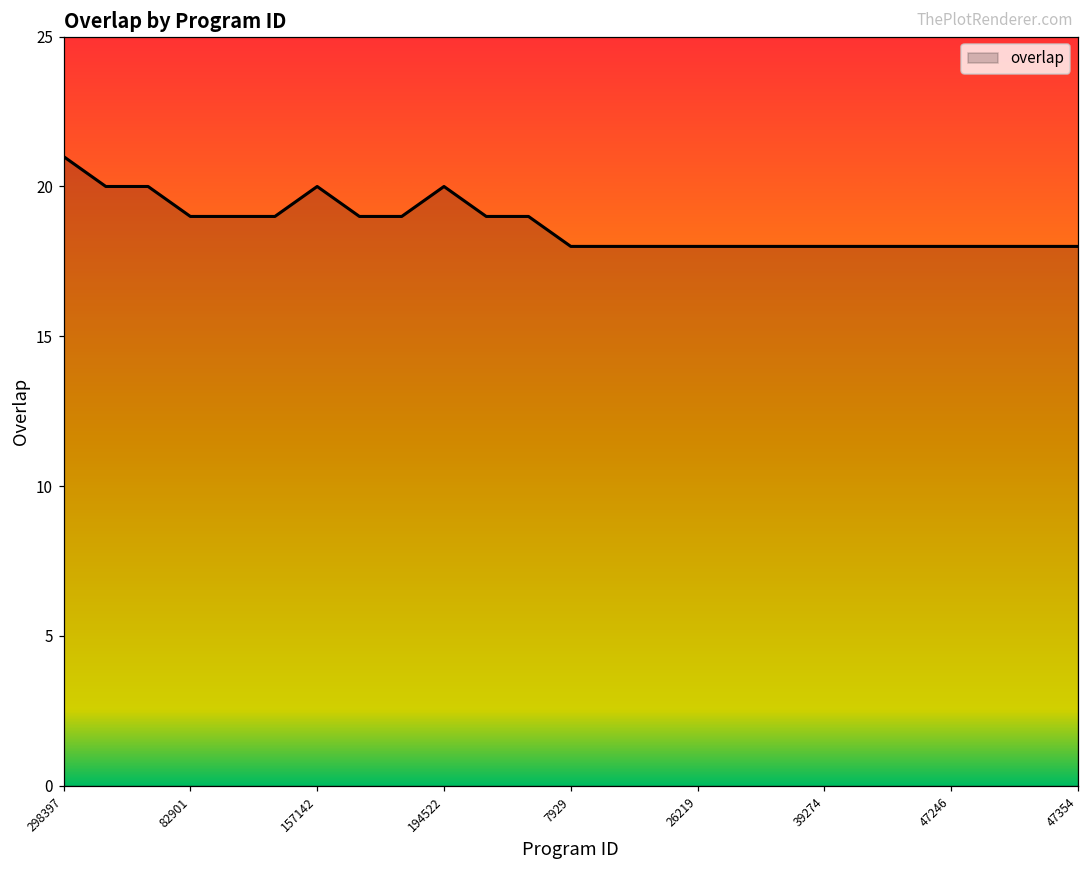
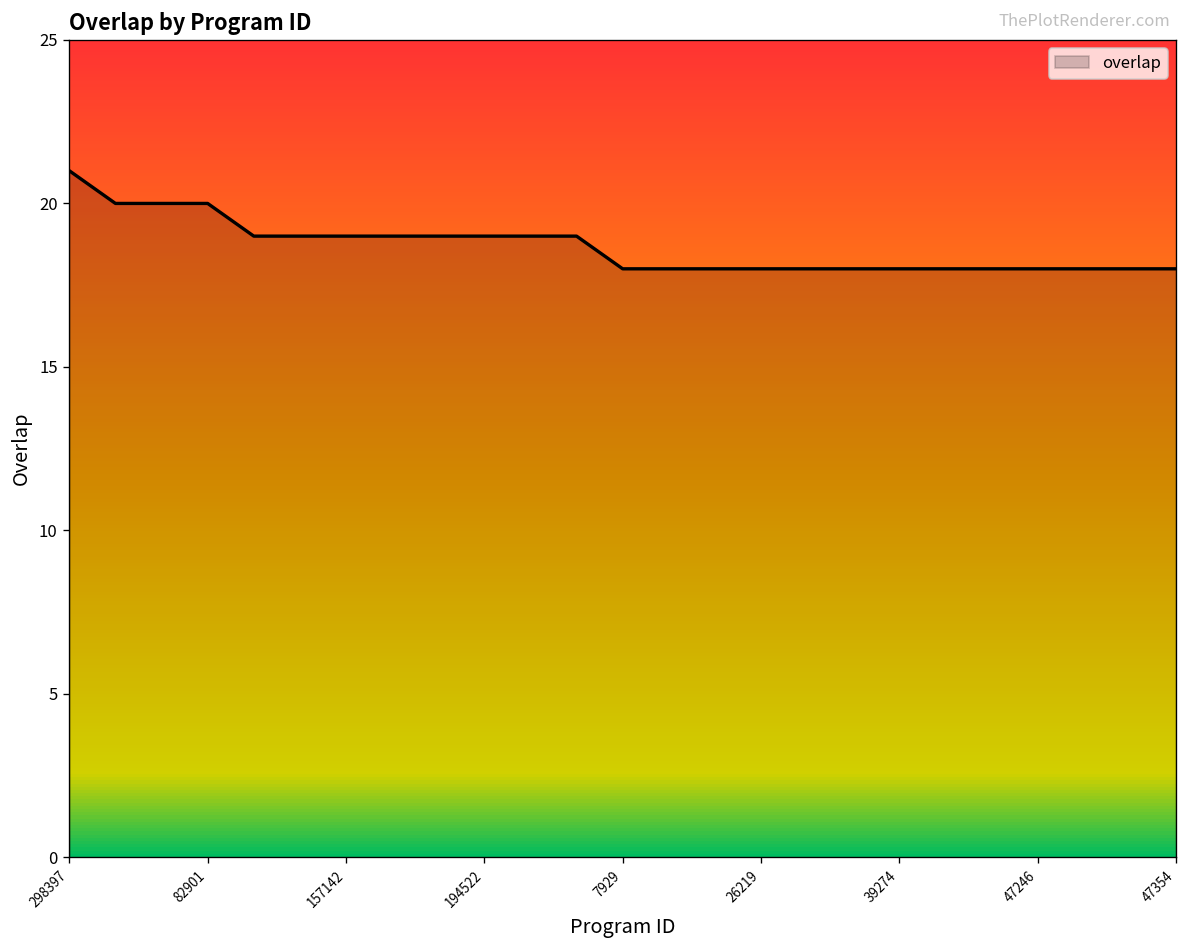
82901: 19 -> 20
157142: 20 -> 19
194522: 20 -> 19
